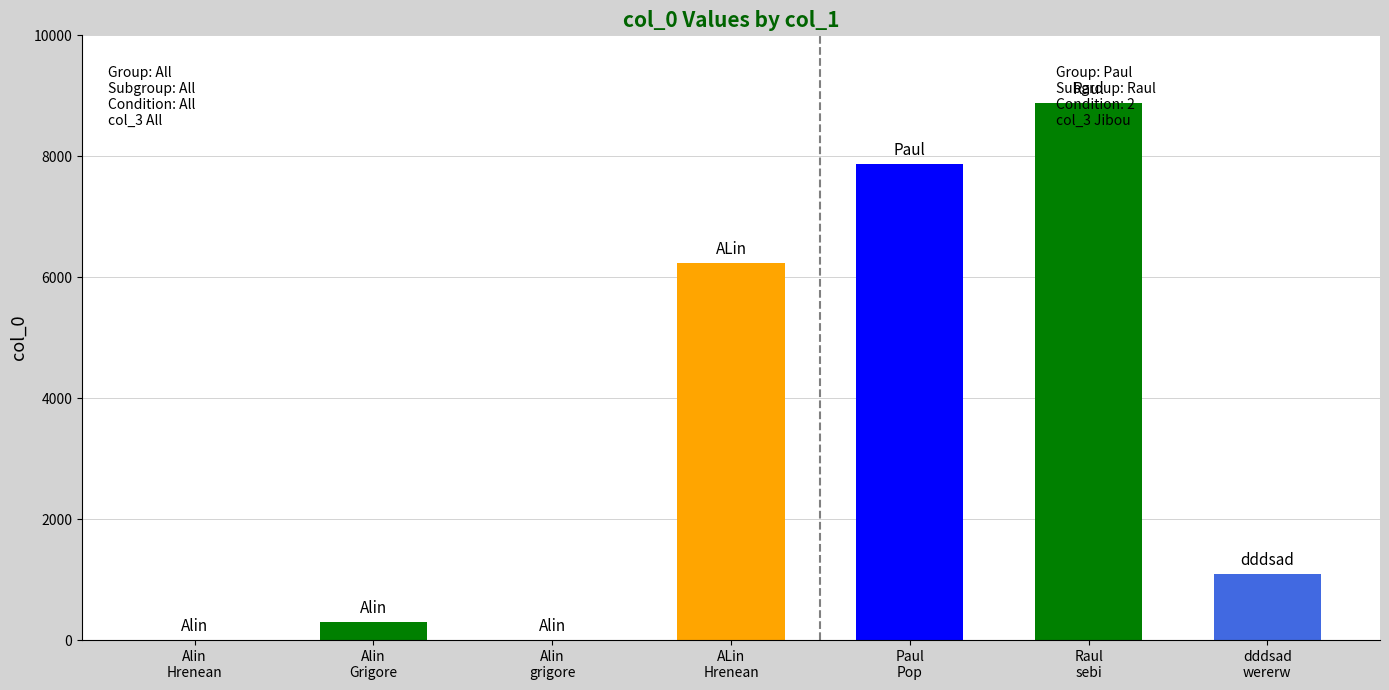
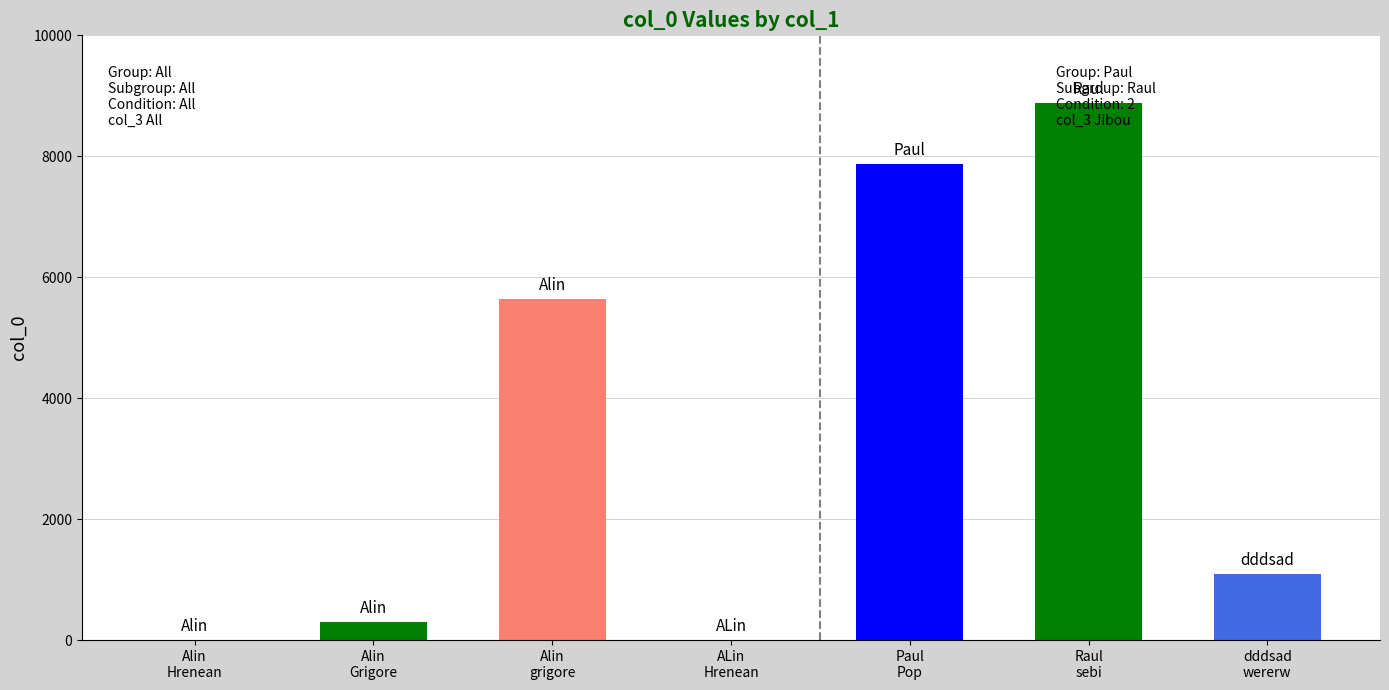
Alin grigore: 0 -> 5600
ALin Hrenean: 6200 -> 0
